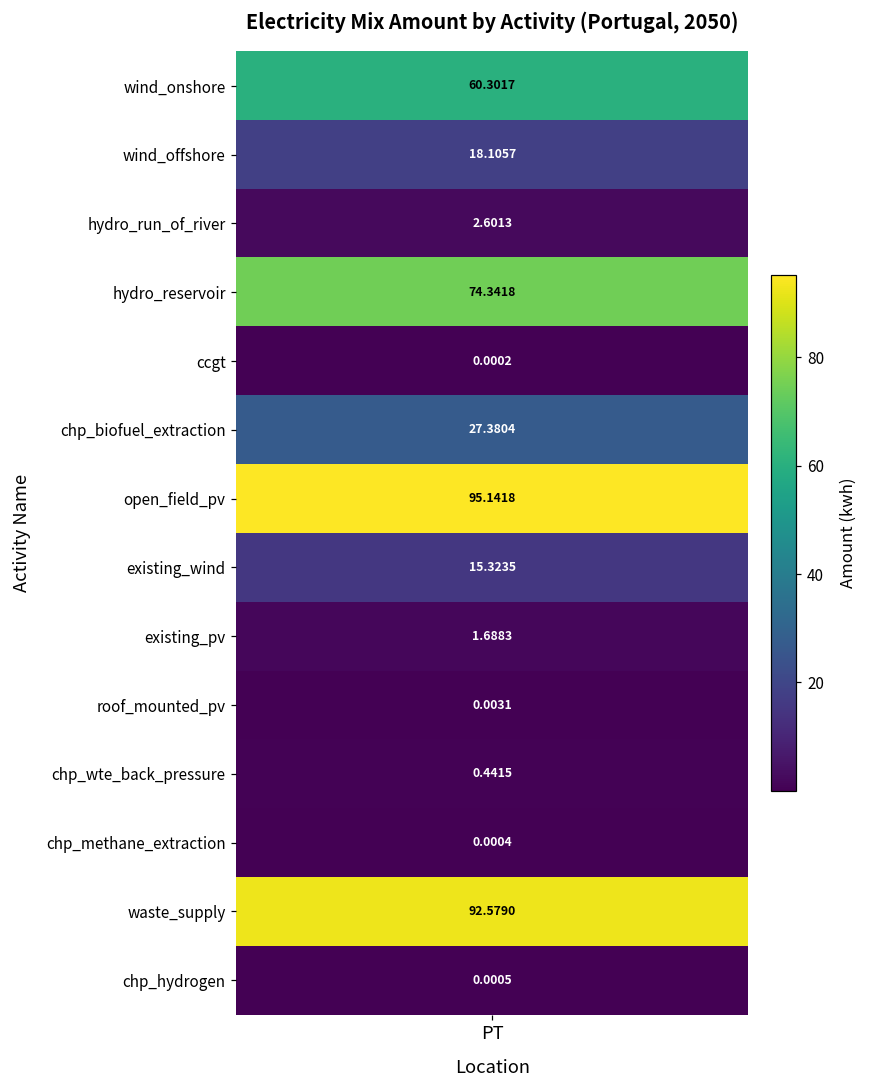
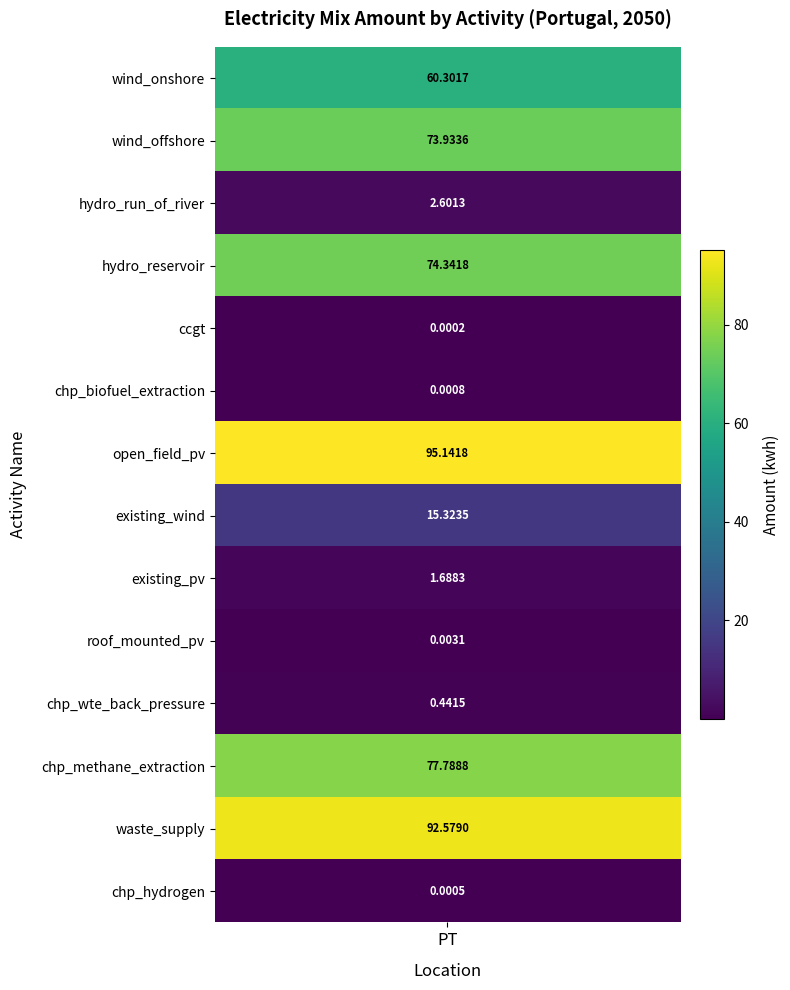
wind_offshore, PT: 18.1057 -> 73.9336
chp_biofuel_extraction, PT: 27.3804 -> 0.0008
chp_methane_extraction, PT: 0.0004 -> 77.7888
